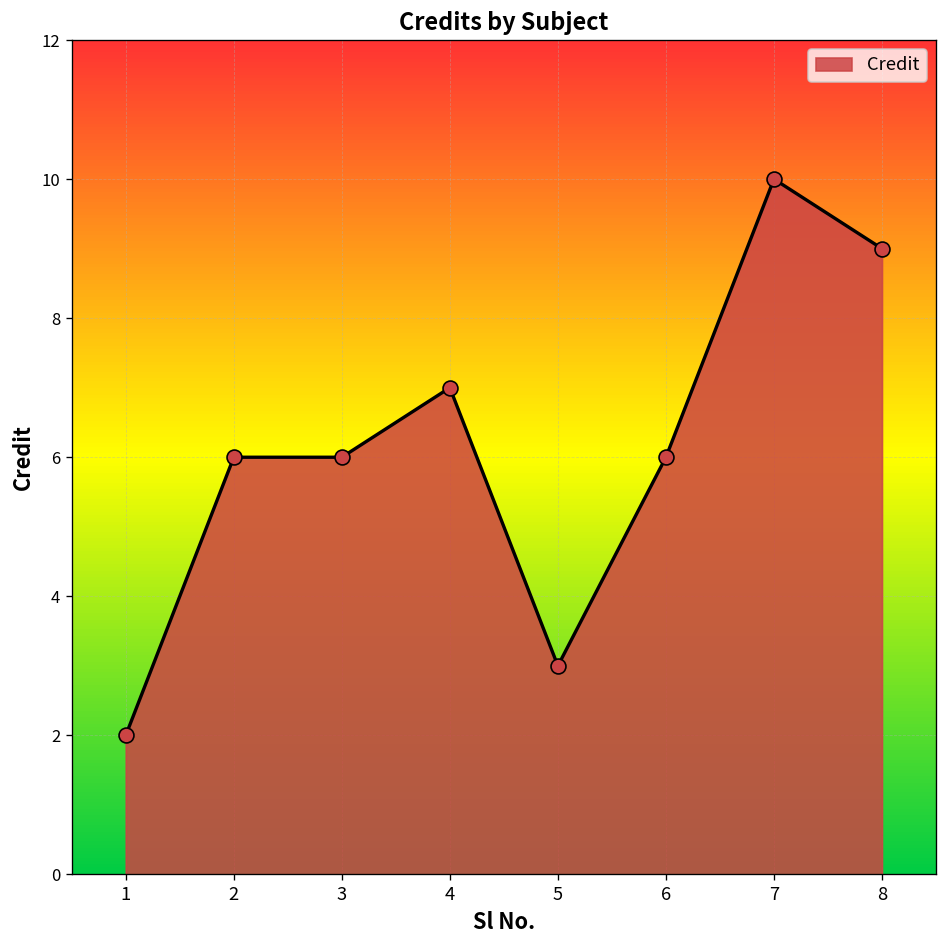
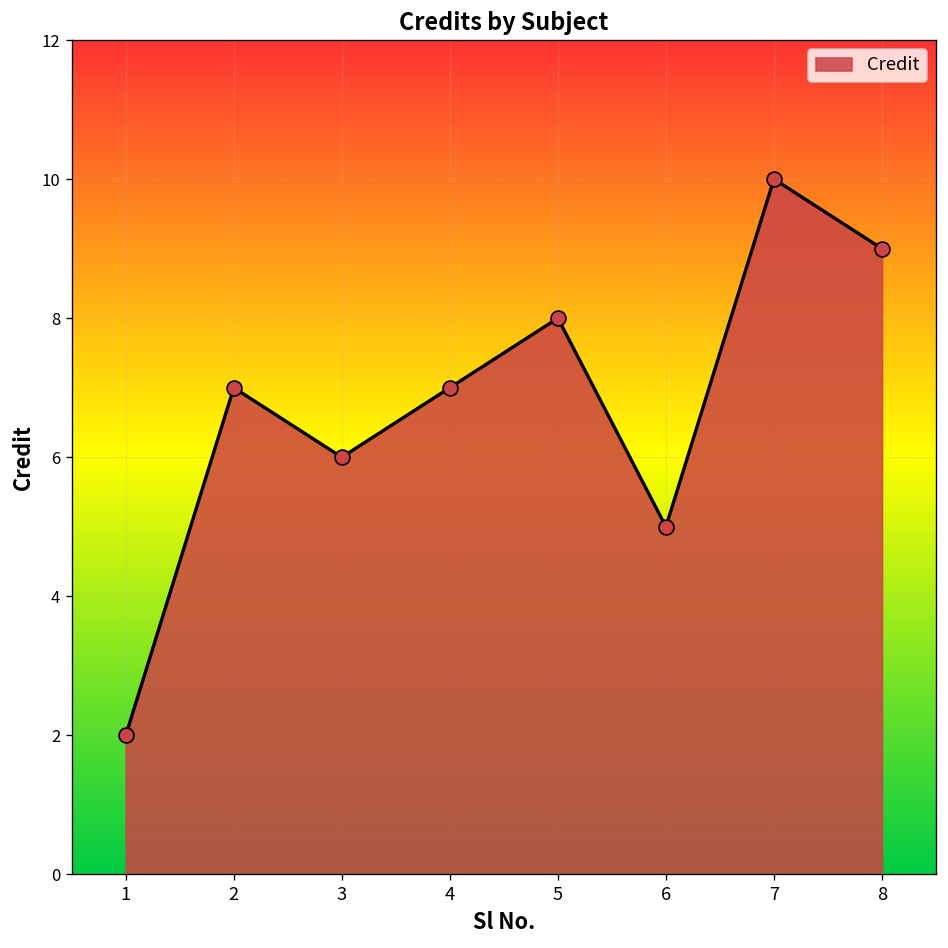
2: 6 -> 7
5: 3 -> 8
6: 6 -> 5
